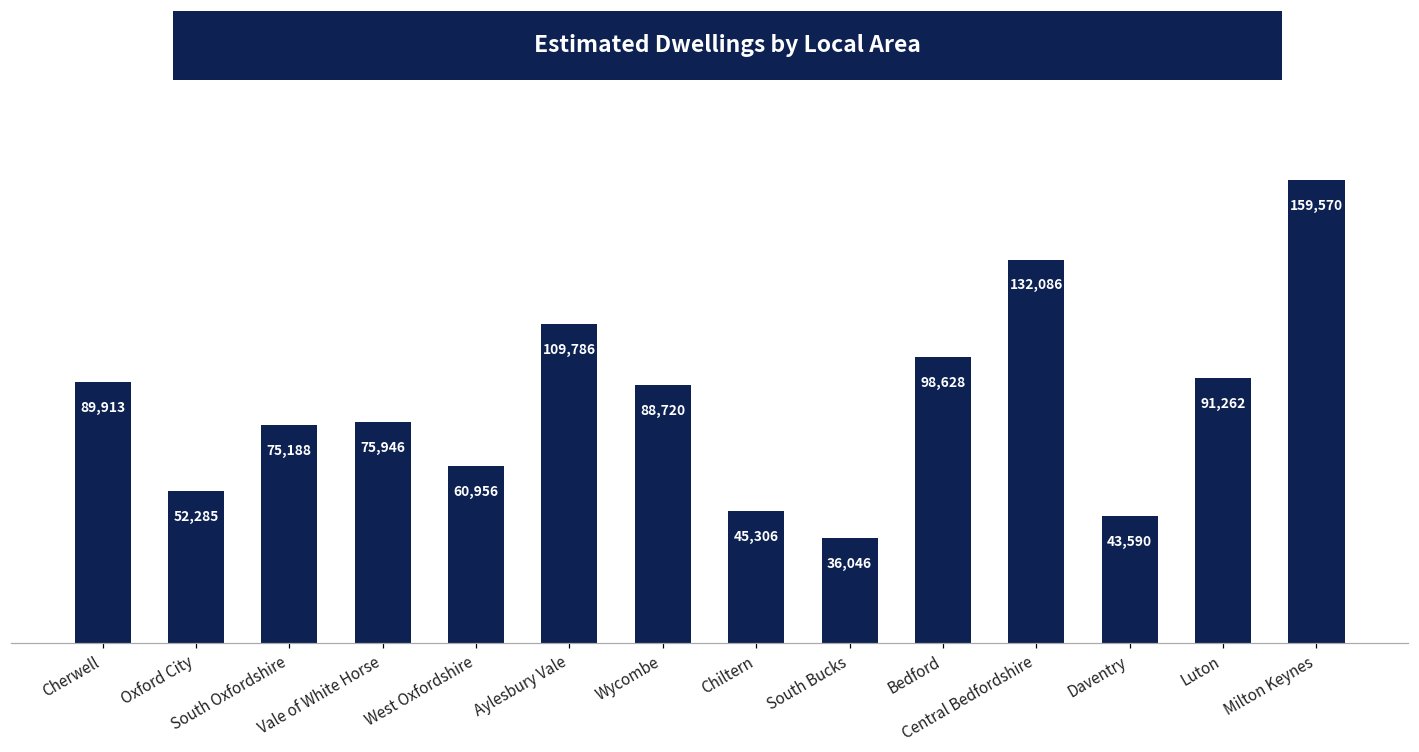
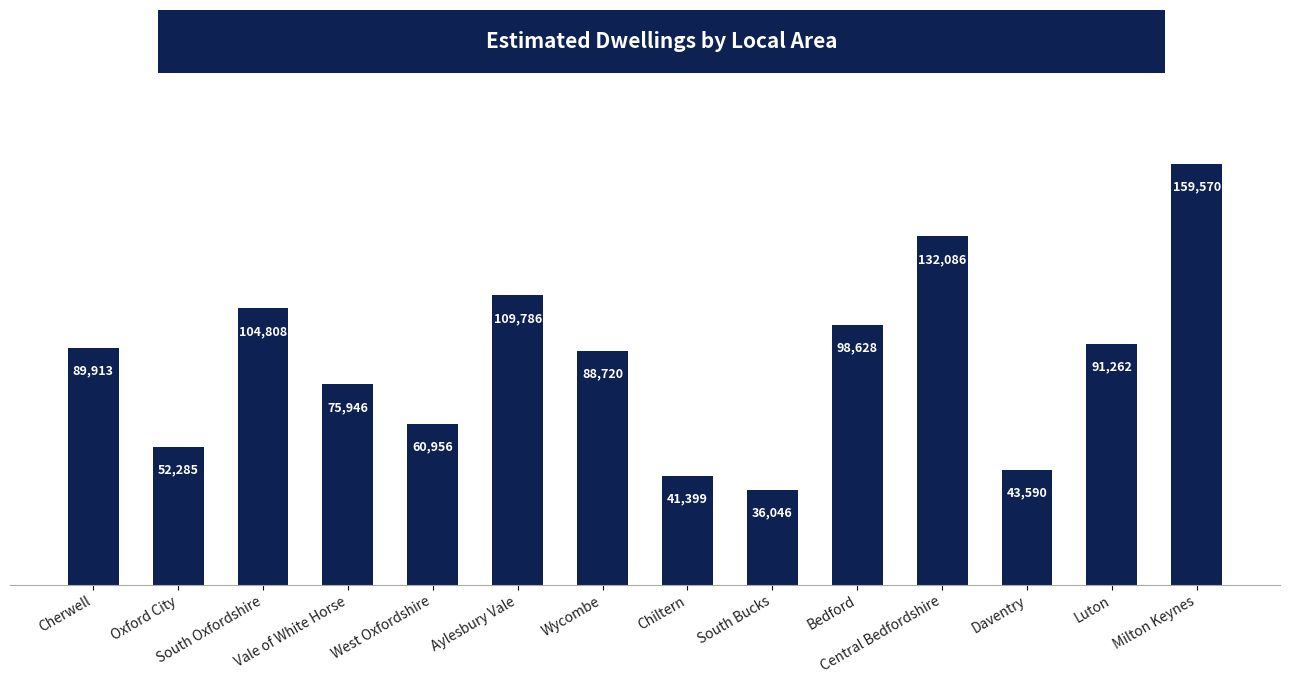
South Oxfordshire: 75,188 -> 104,808
Chiltern: 45,306 -> 41,399
